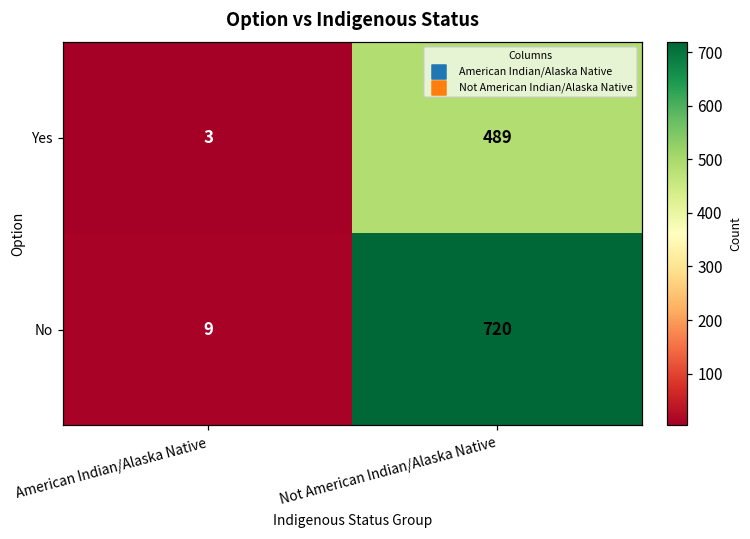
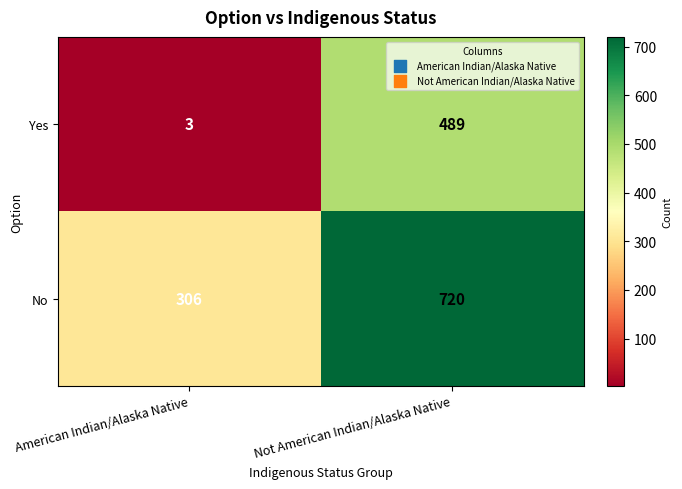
No, American Indian/Alaska Native: 9 -> 306
